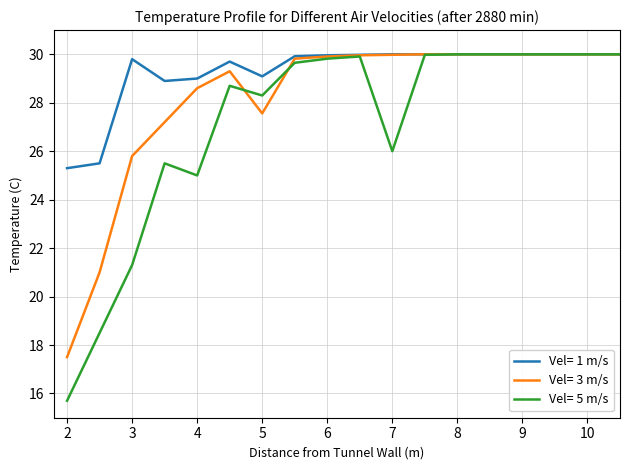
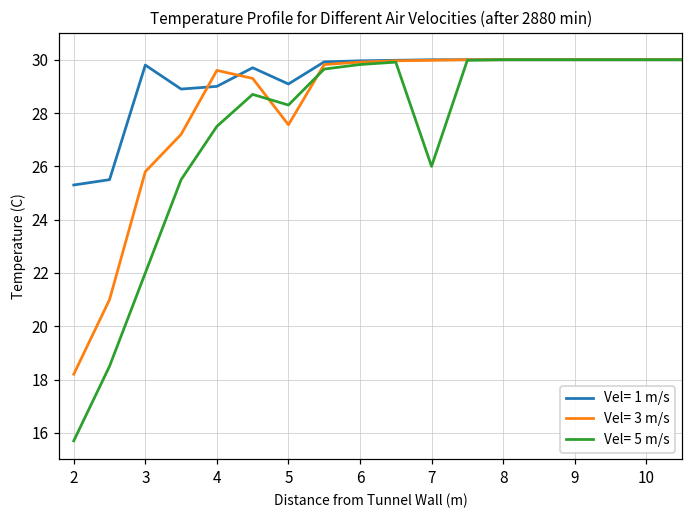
Vel= 3 m/s, 2: 17.5 -> 18.2
Vel= 5 m/s, 3: 21.3 -> 22.0
Vel= 3 m/s, 4: 28.6 -> 29.6
Vel= 5 m/s, 4: 25.0 -> 27.5
